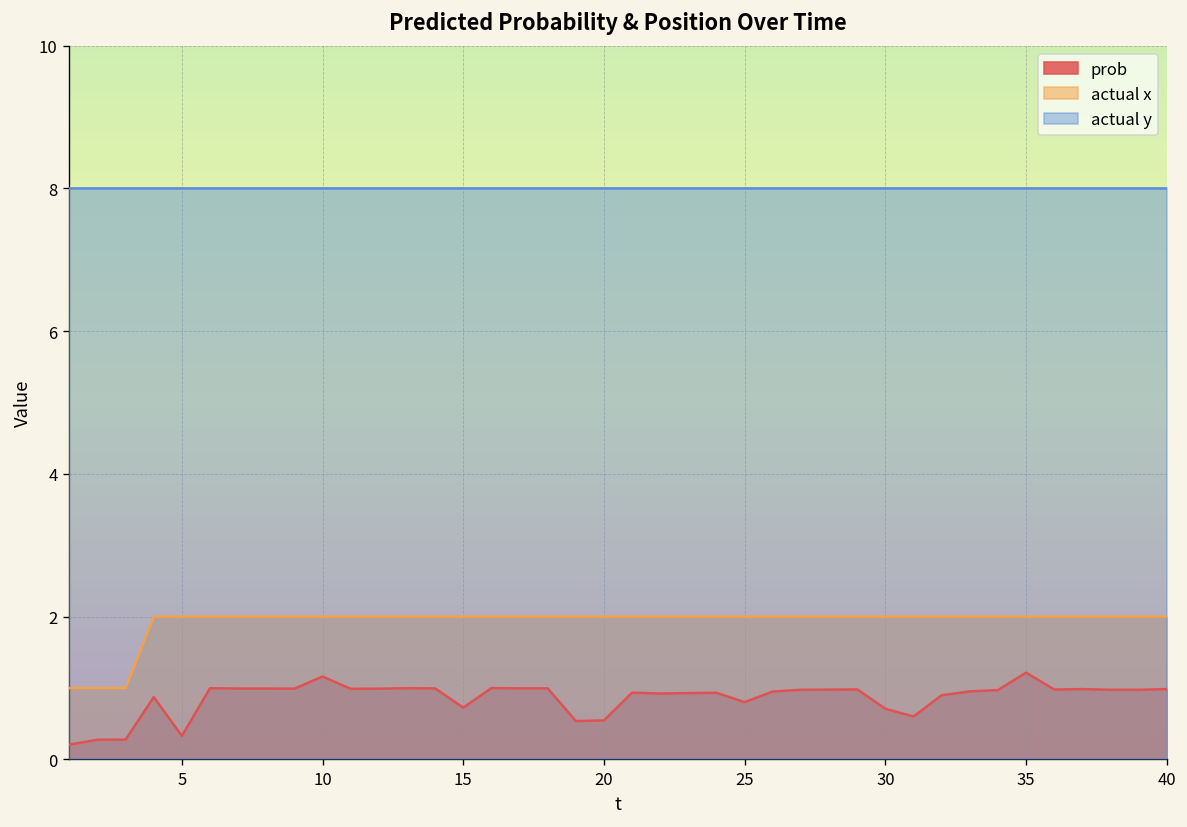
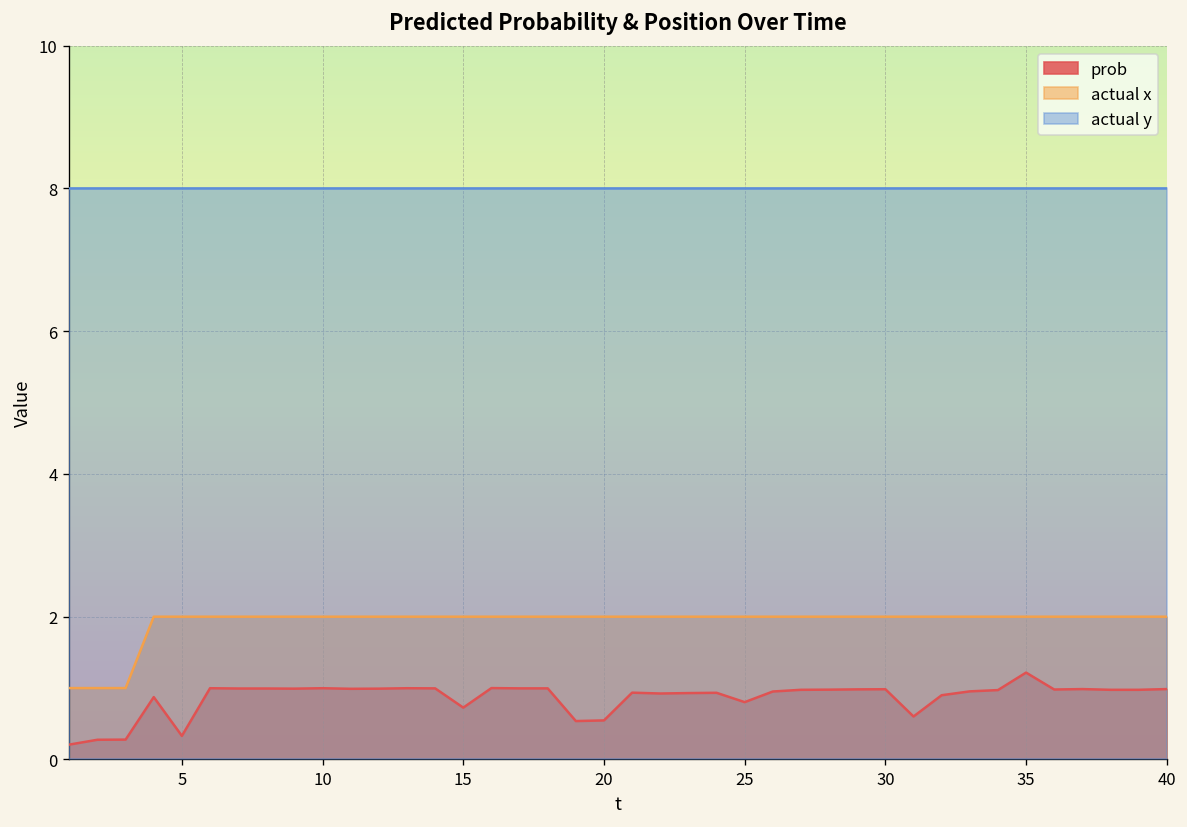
prob, 10: 1.2 -> 1.0
prob, 30: 0.7 -> 1.0
